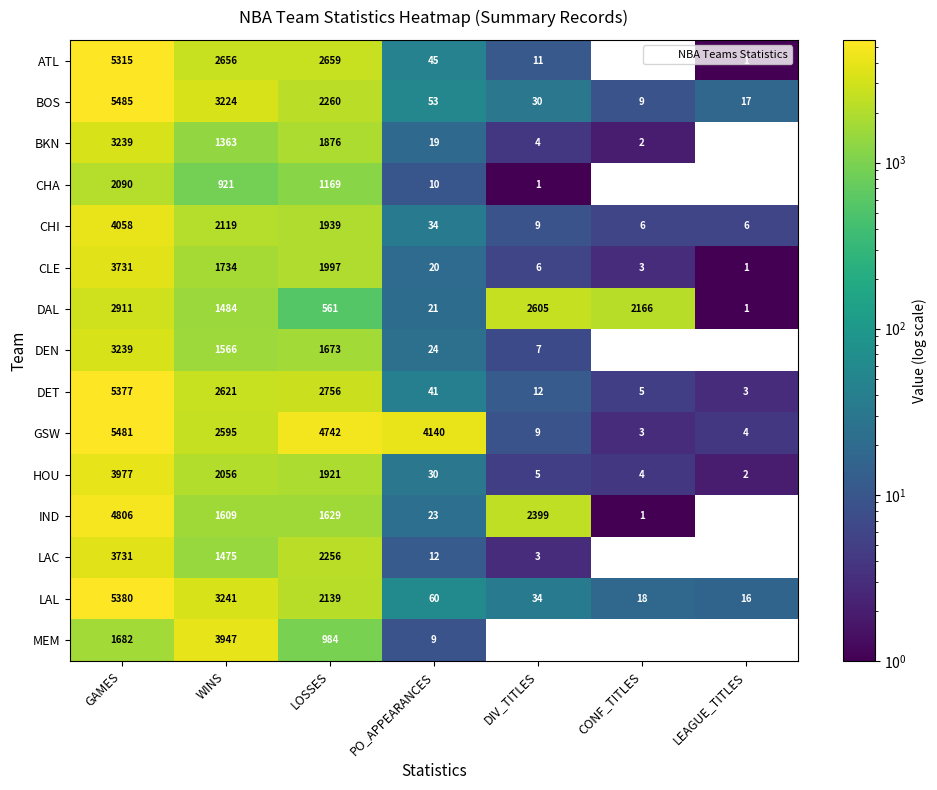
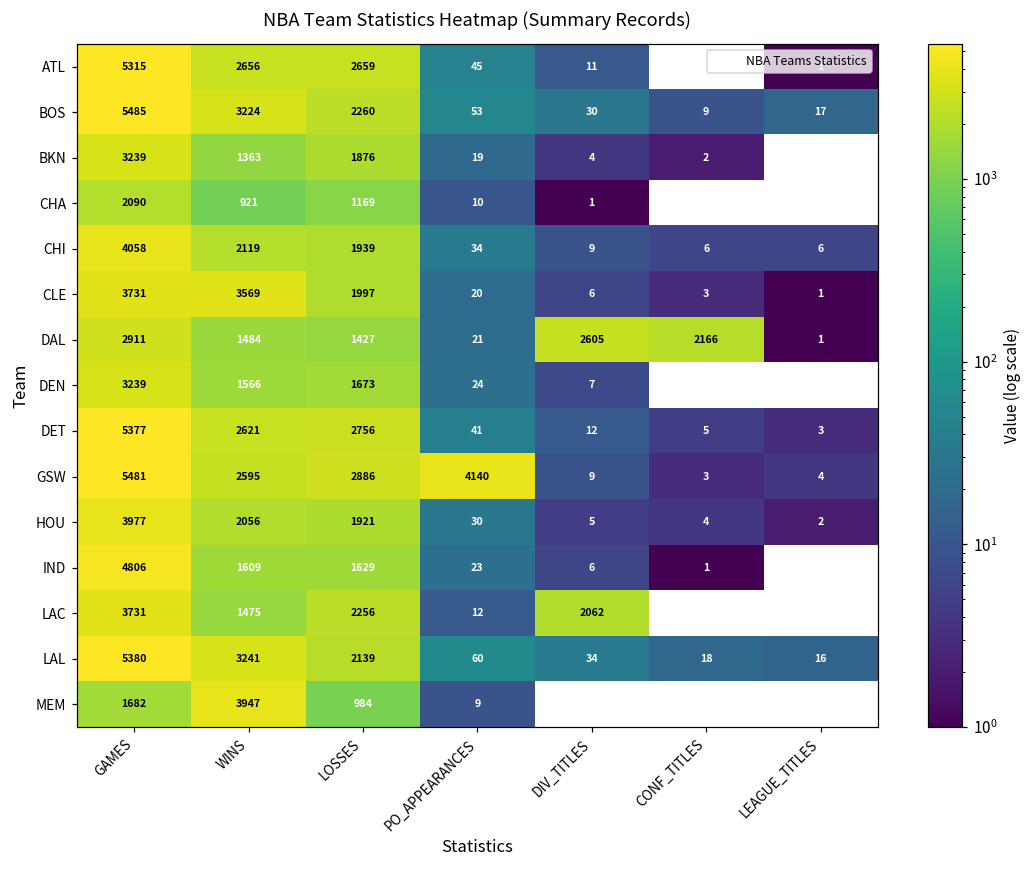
CLE, WINS: 1734 -> 3569
DAL, LOSSES: 561 -> 1427
GSW, LOSSES: 4742 -> 2886
IND, DIV_TITLES: 2399 -> 6
LAC, DIV_TITLES: 3 -> 2062
